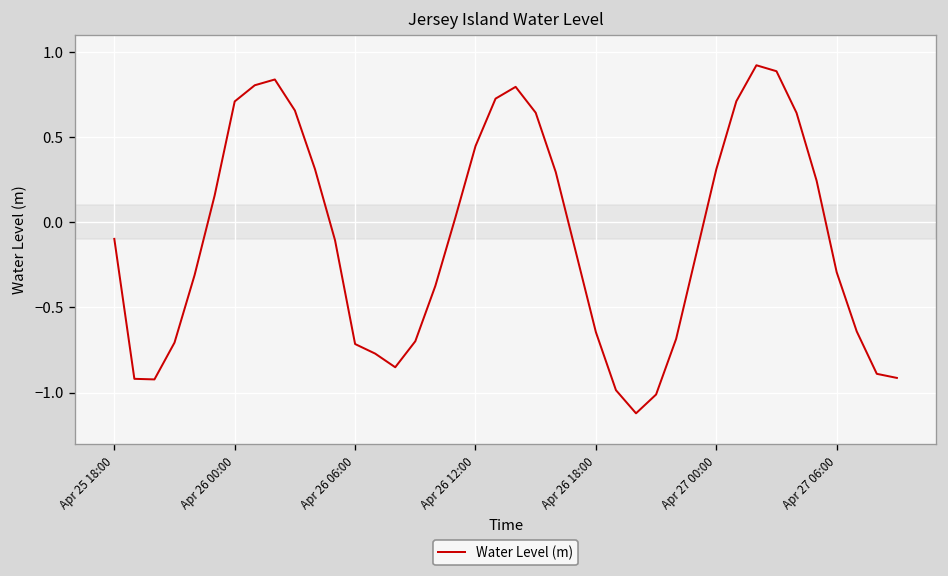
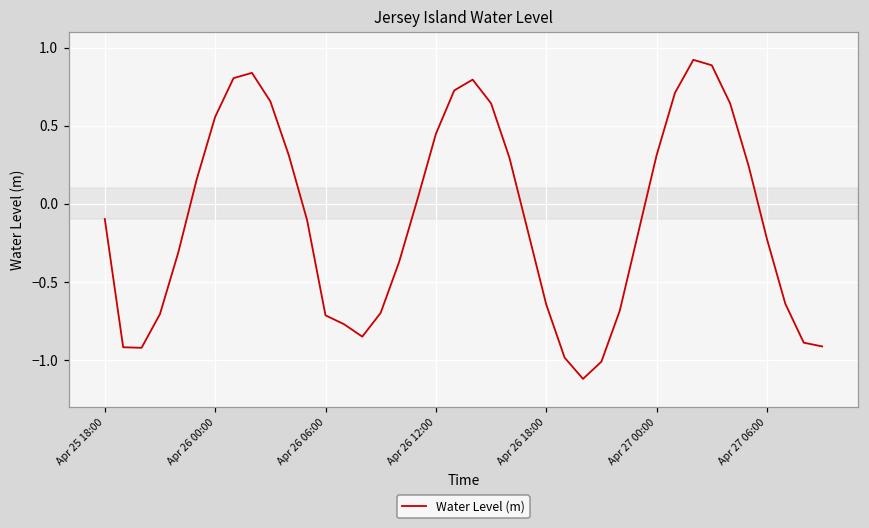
Apr 26 00:00: 0.71 -> 0.56
Apr 27 06:00: -0.29 -> -0.23
